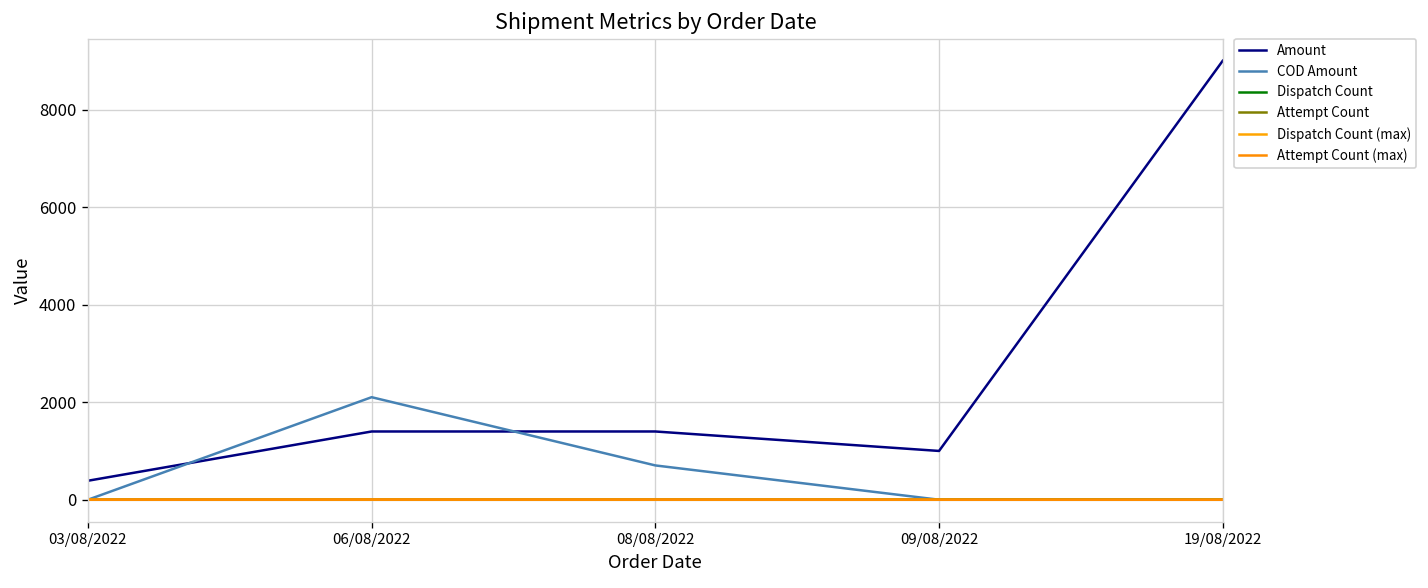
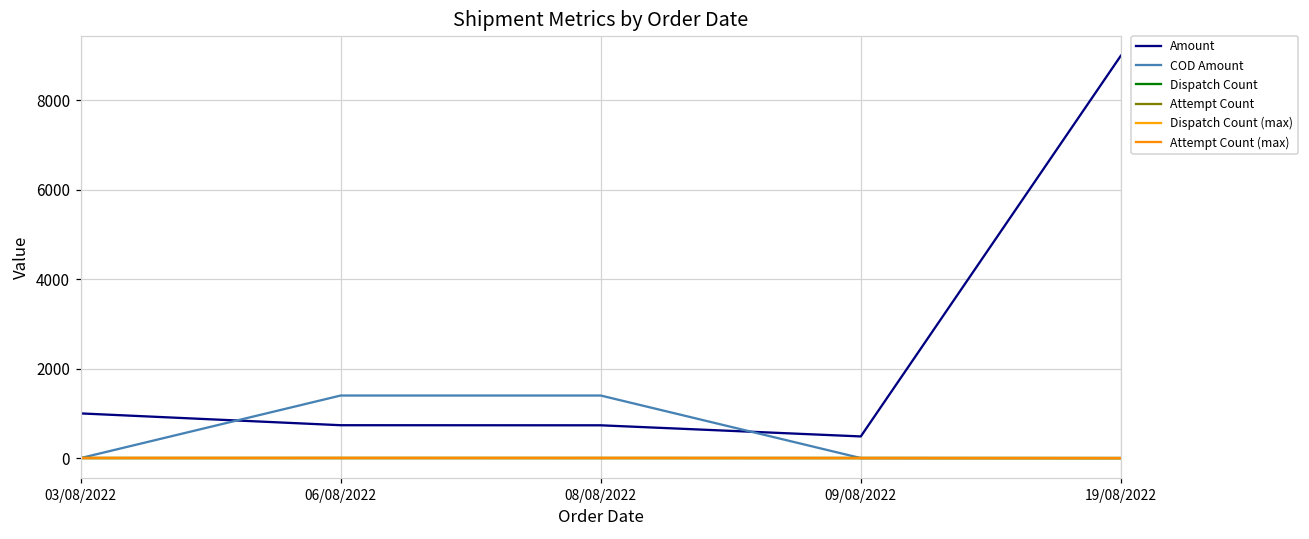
Amount, 03/08/2022: 400 -> 1000
Amount, 06/08/2022: 1400 -> 700
COD Amount, 06/08/2022: 2100 -> 1400
Amount, 08/08/2022: 1400 -> 700
COD Amount, 08/08/2022: 700 -> 1400
Amount, 09/08/2022: 1000 -> 500
